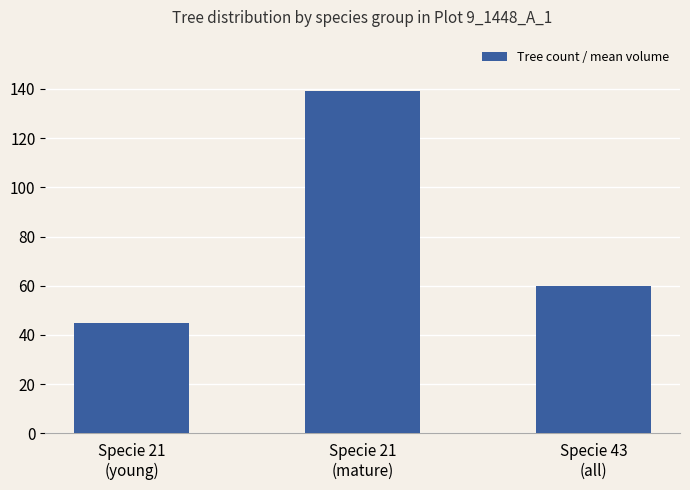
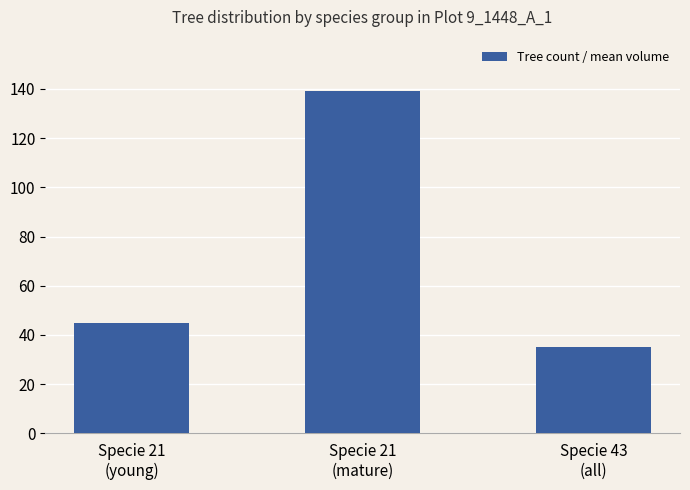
Specie 43 (all): 60 -> 35
